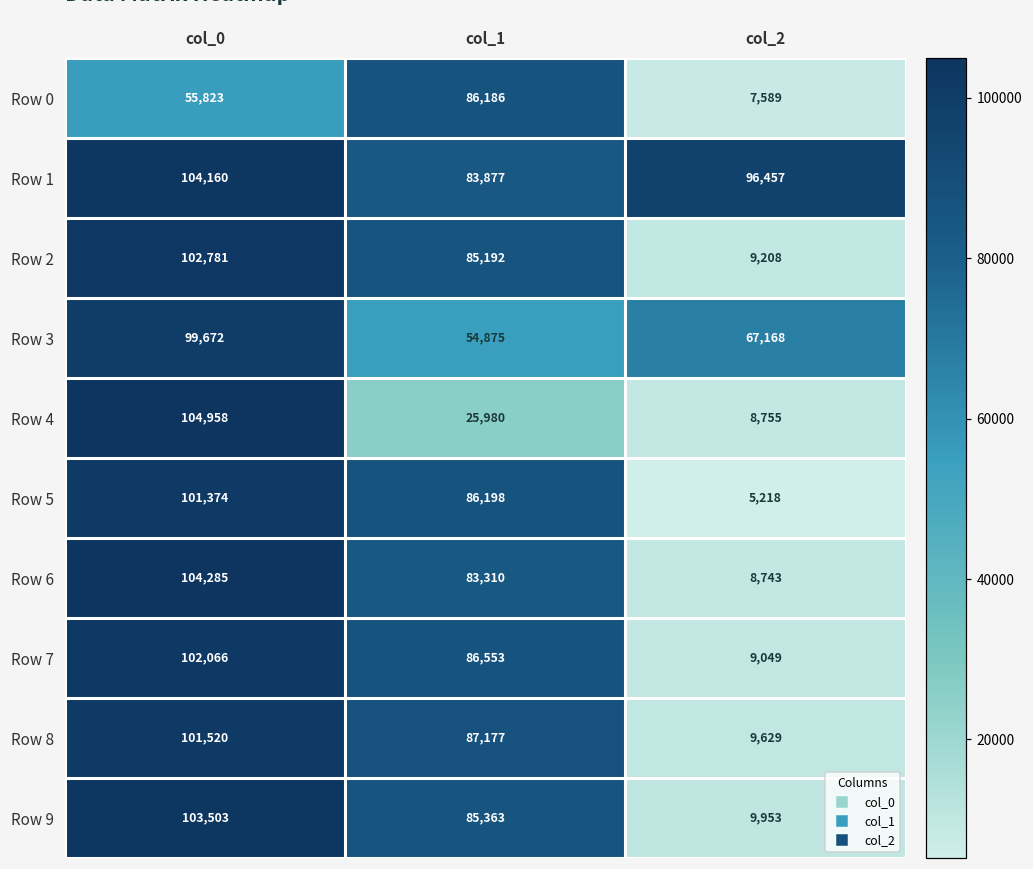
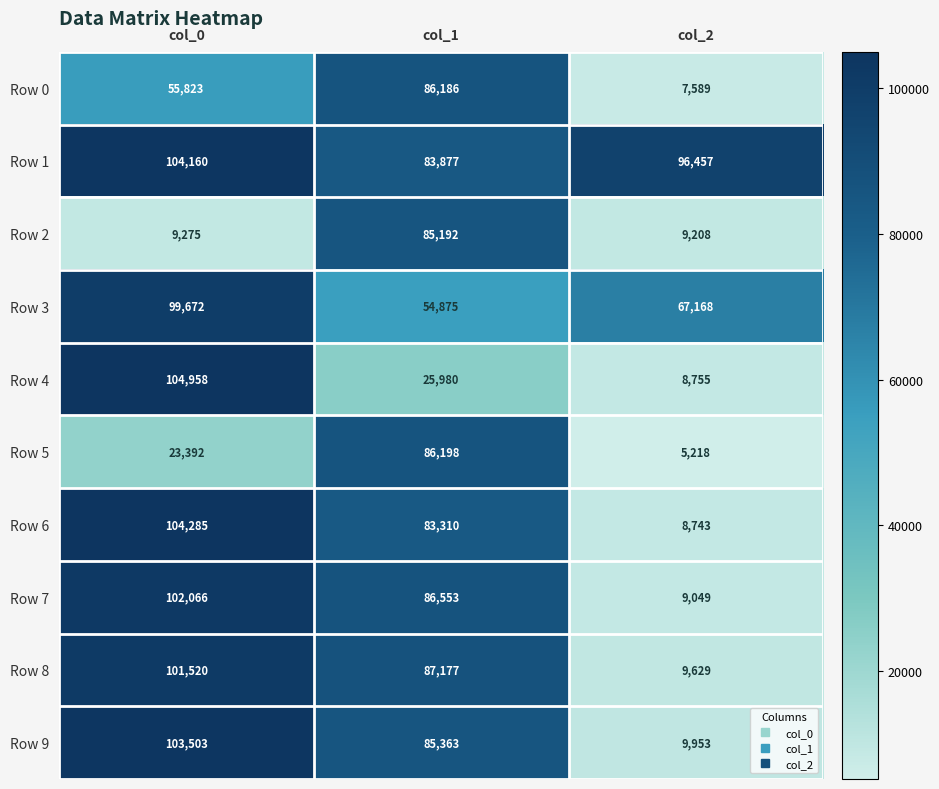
Row 2, col_0: 102,781 -> 9,275
Row 5, col_0: 101,374 -> 23,392
